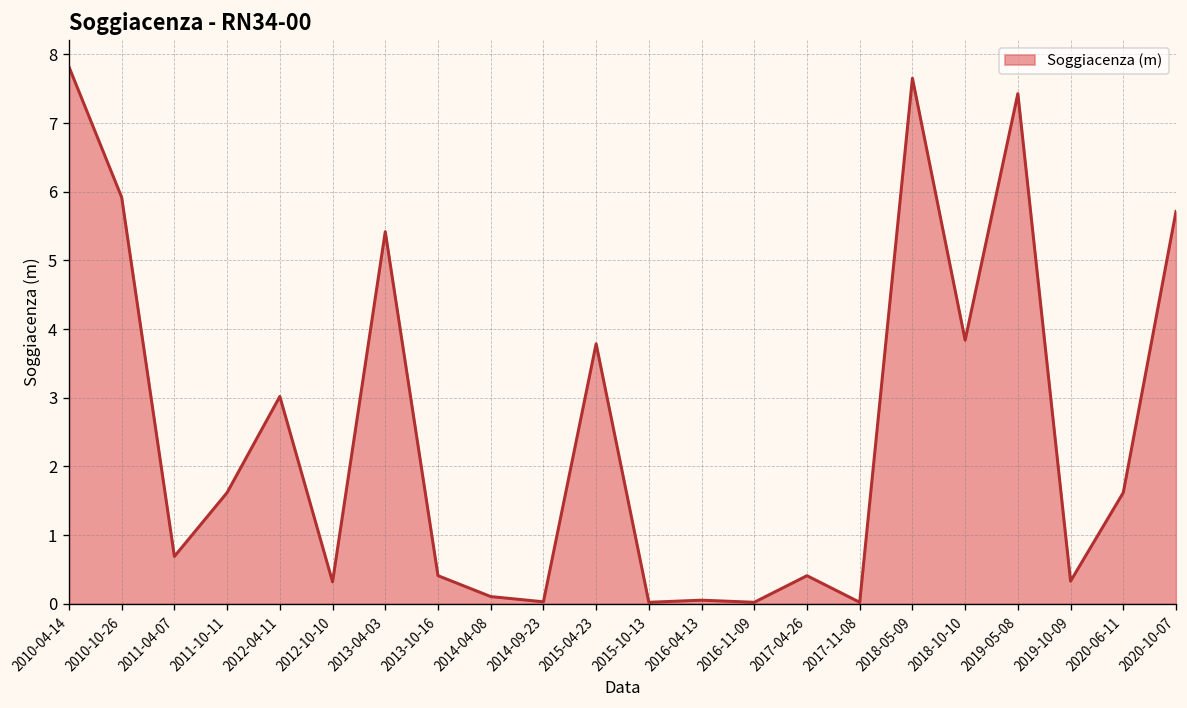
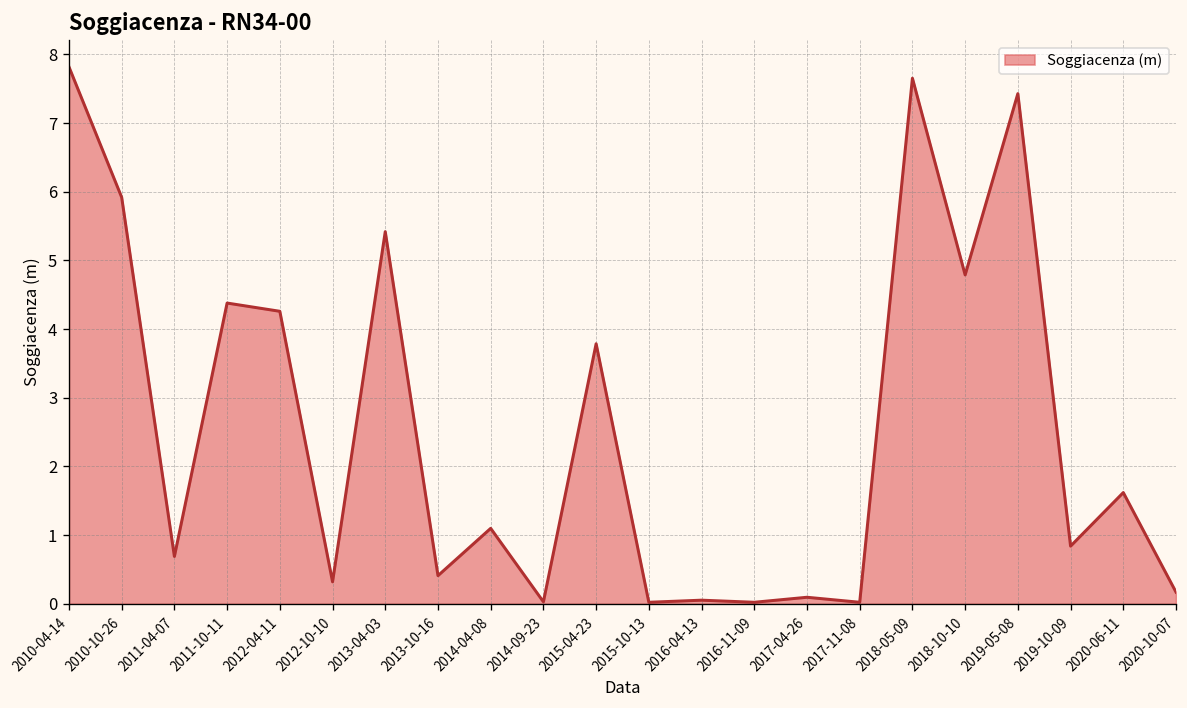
2011-10-11: 1.6 -> 4.4
2012-04-11: 3.0 -> 4.3
2014-04-08: 0.1 -> 1.1
2017-04-26: 0.4 -> 0.1
2018-10-10: 3.8 -> 4.8
2019-10-09: 0.3 -> 0.8
2020-10-07: 5.7 -> 0.2
